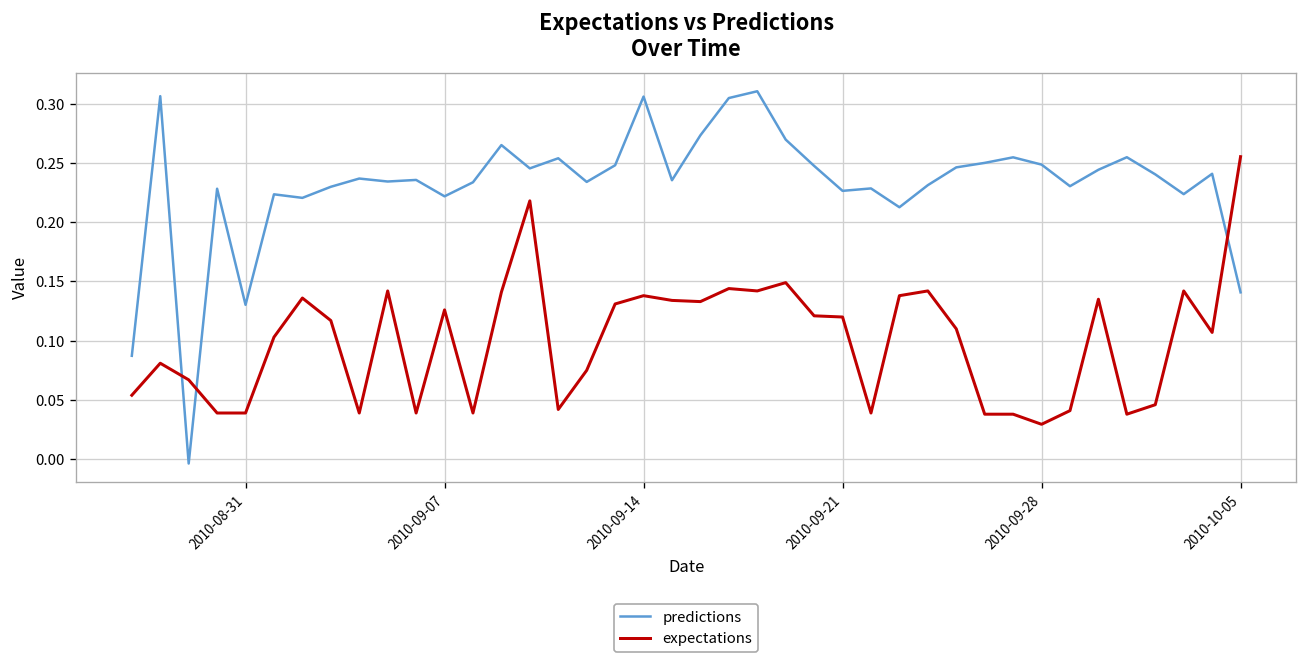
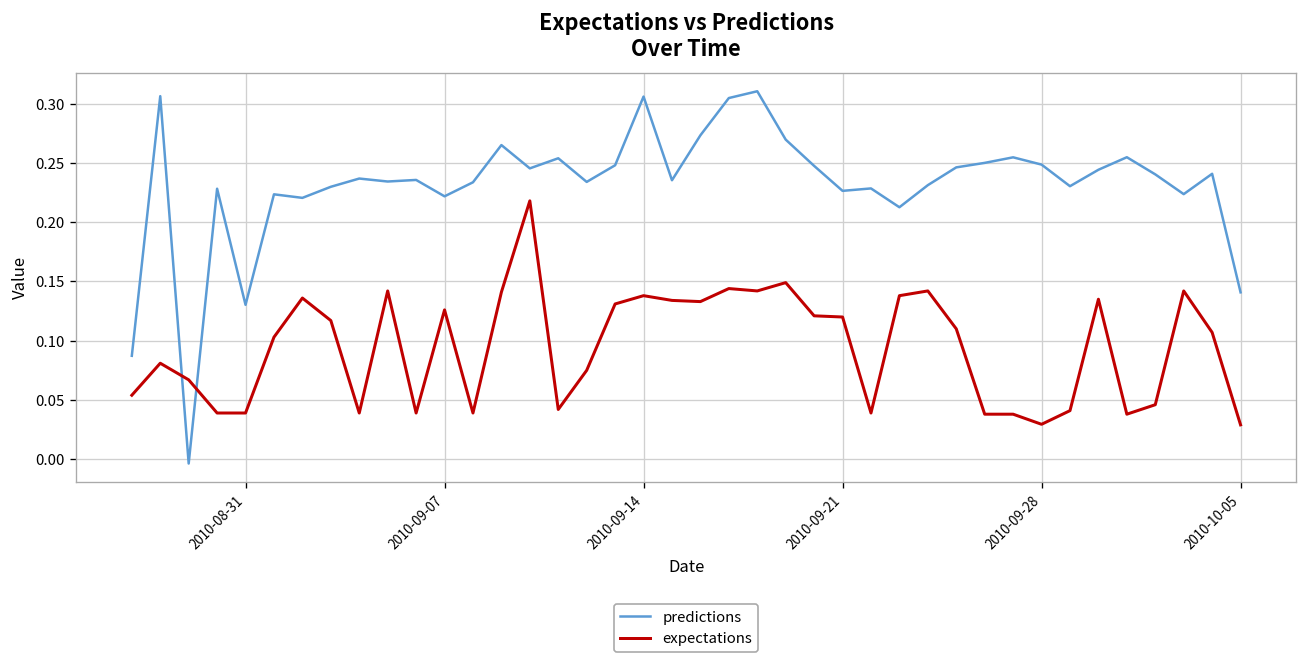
expectations, 2010-10-05: 0.26 -> 0.03
